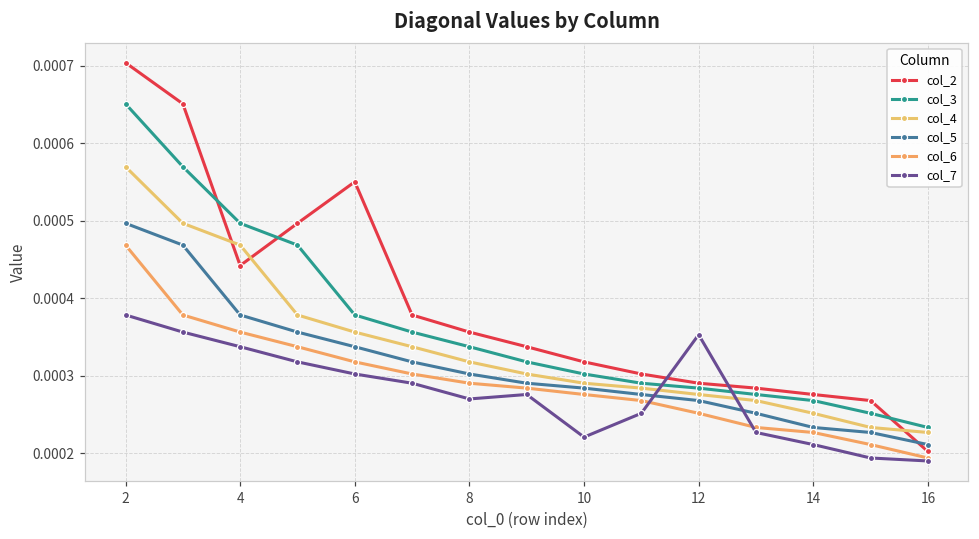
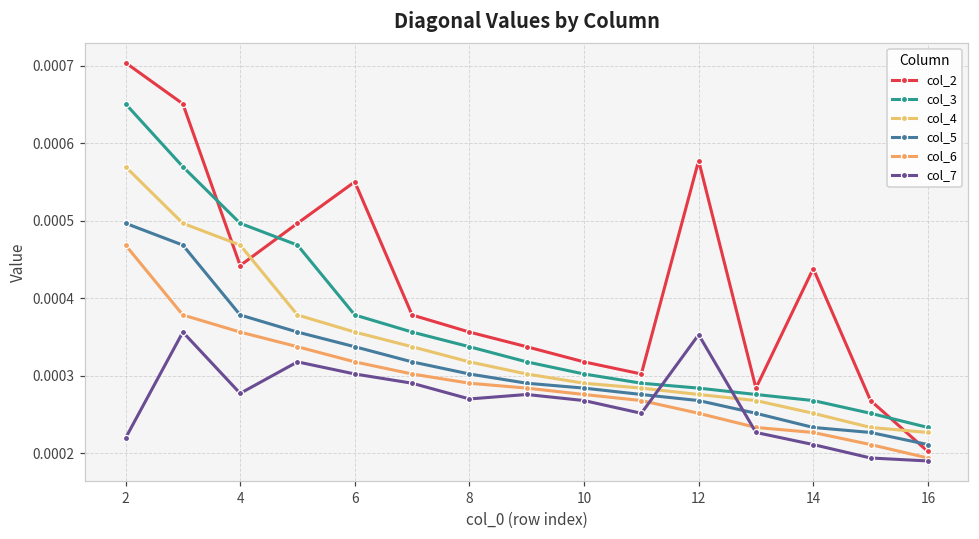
col_7, 2: 0.00038 -> 0.00022
col_7, 4: 0.00034 -> 0.00028
col_7, 10: 0.00022 -> 0.00027
col_2, 12: 0.00029 -> 0.00058
col_2, 14: 0.00028 -> 0.00044
